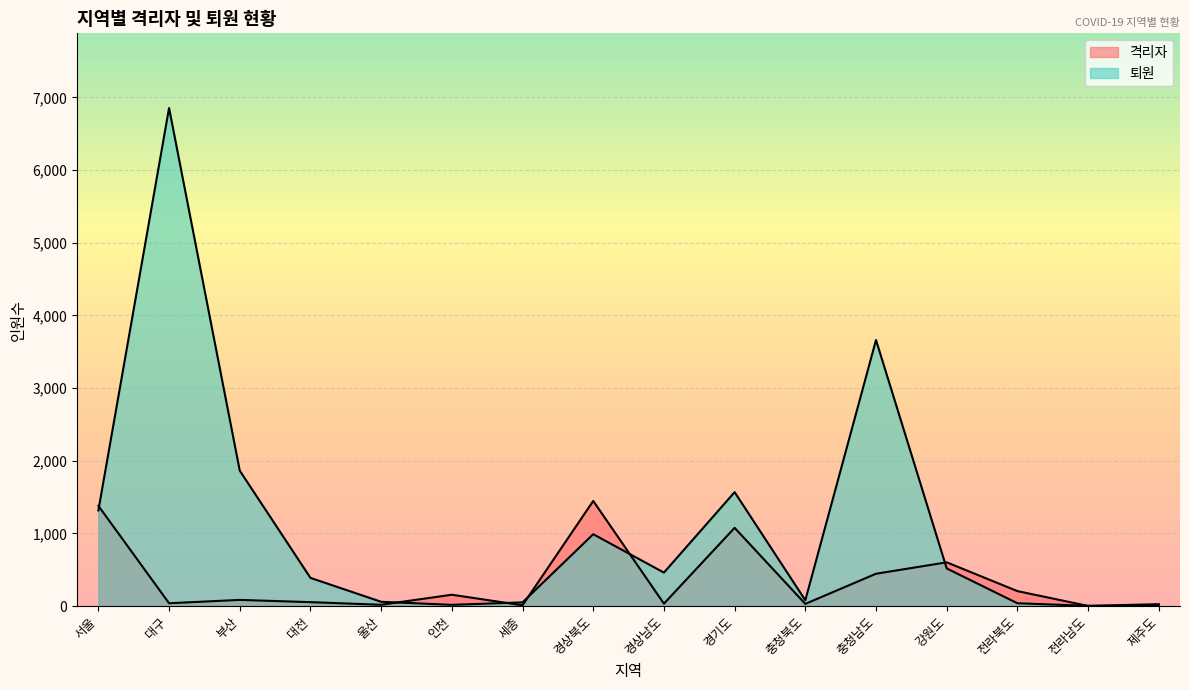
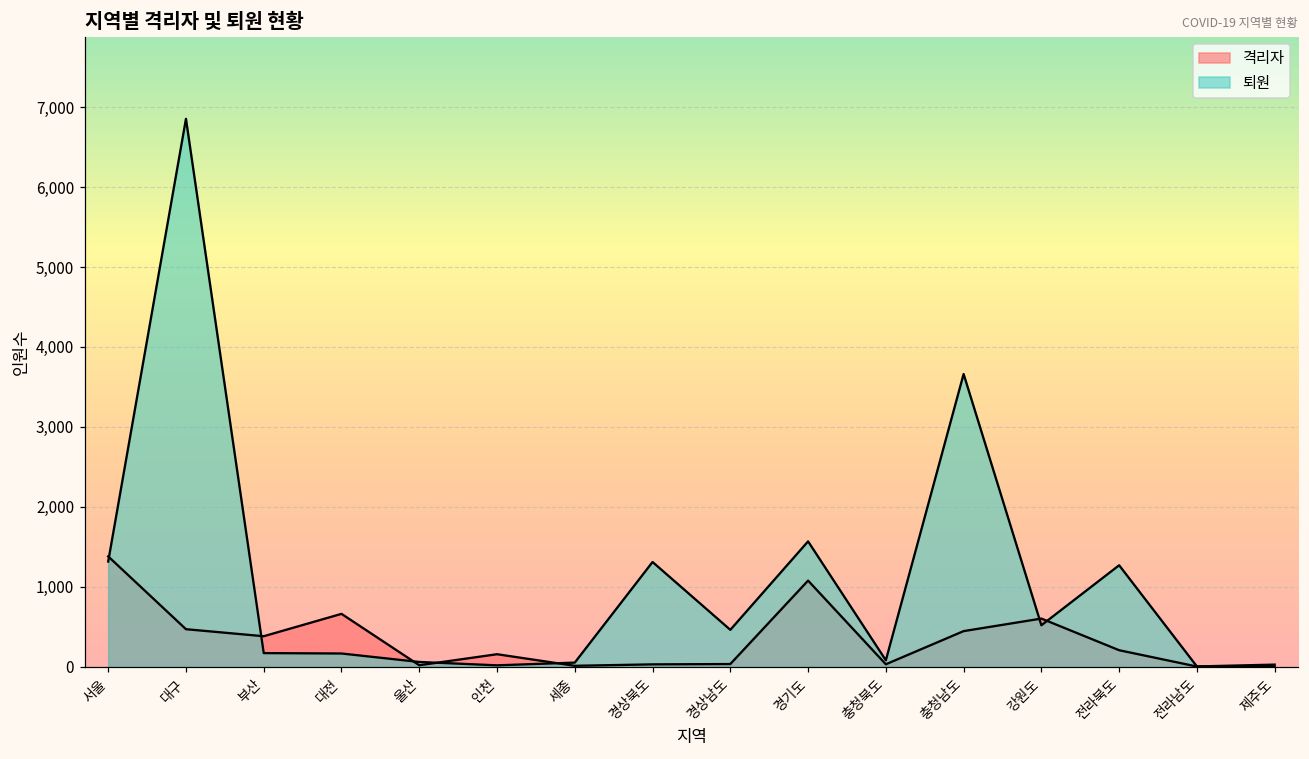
격리자, 대구: 0 -> 500
격리자, 부산: 100 -> 400
퇴원, 부산: 1,900 -> 200
격리자, 대전: 100 -> 700
퇴원, 대전: 400 -> 200
격리자, 경상북도: 1,400 -> 0
퇴원, 경상북도: 1,000 -> 1,300
퇴원, 전라북도: 0 -> 1,300
